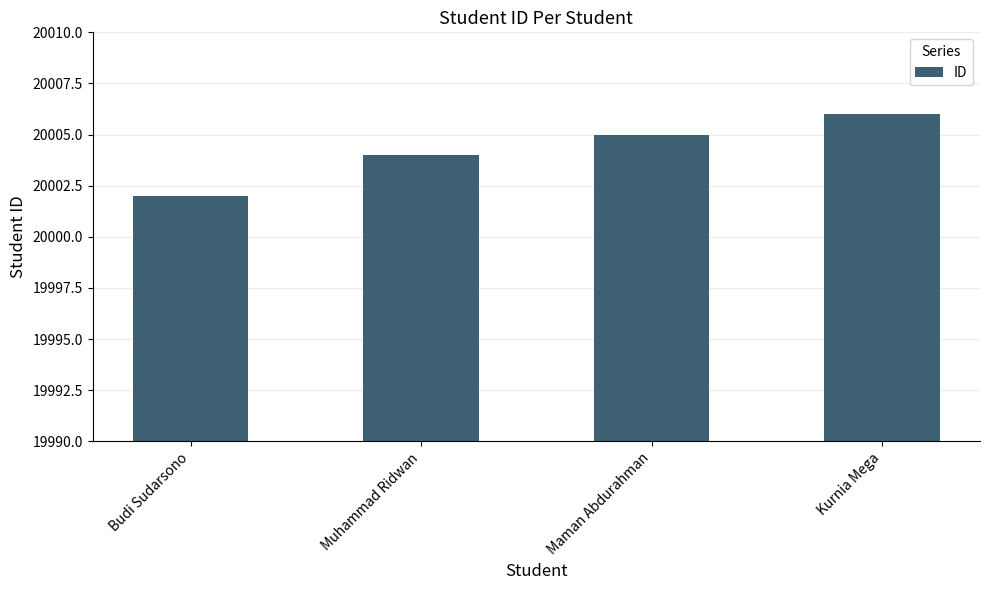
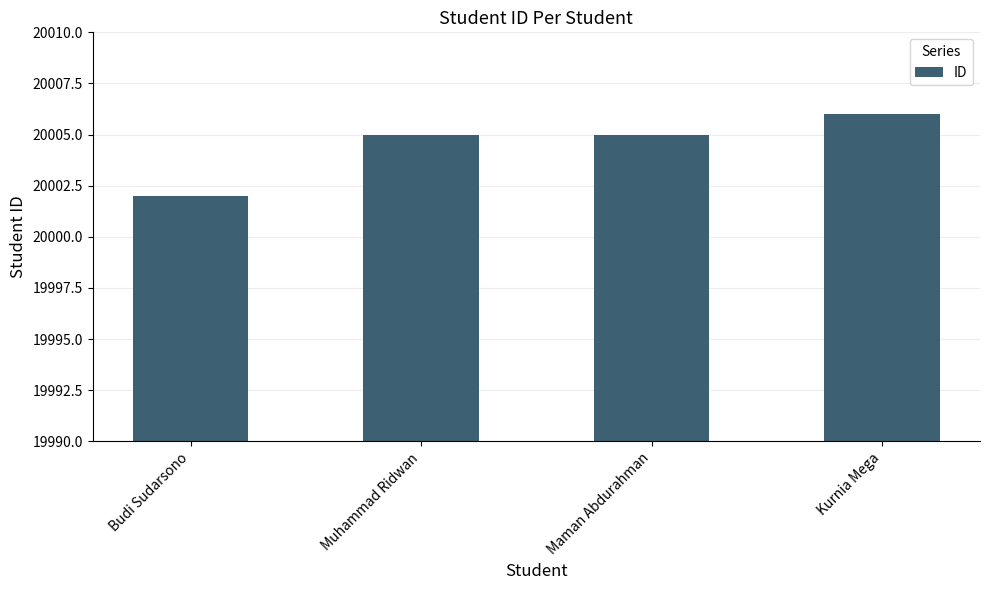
Muhammad Ridwan: 20004 -> 20005
